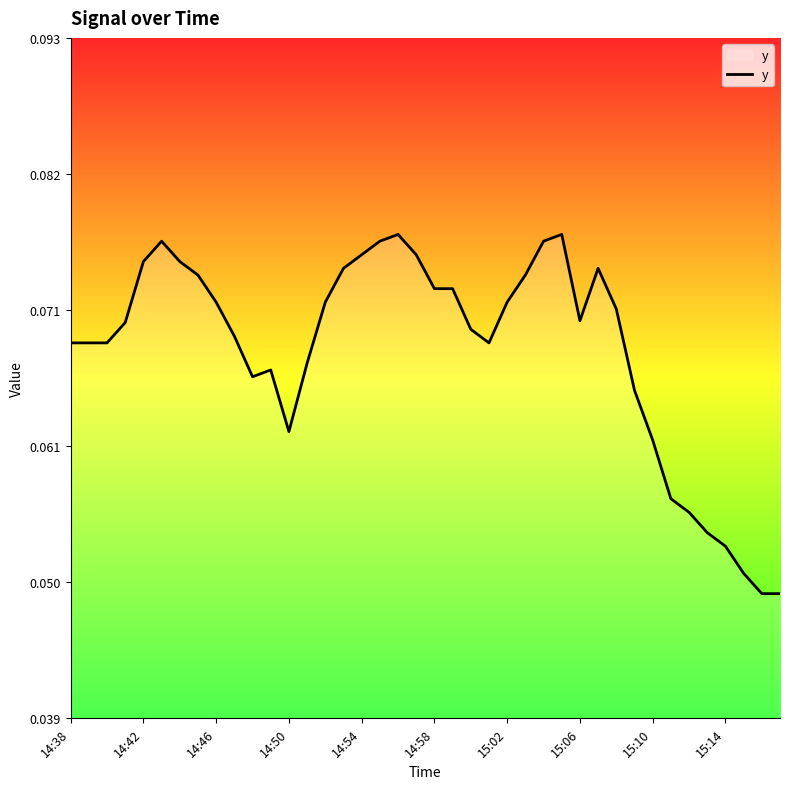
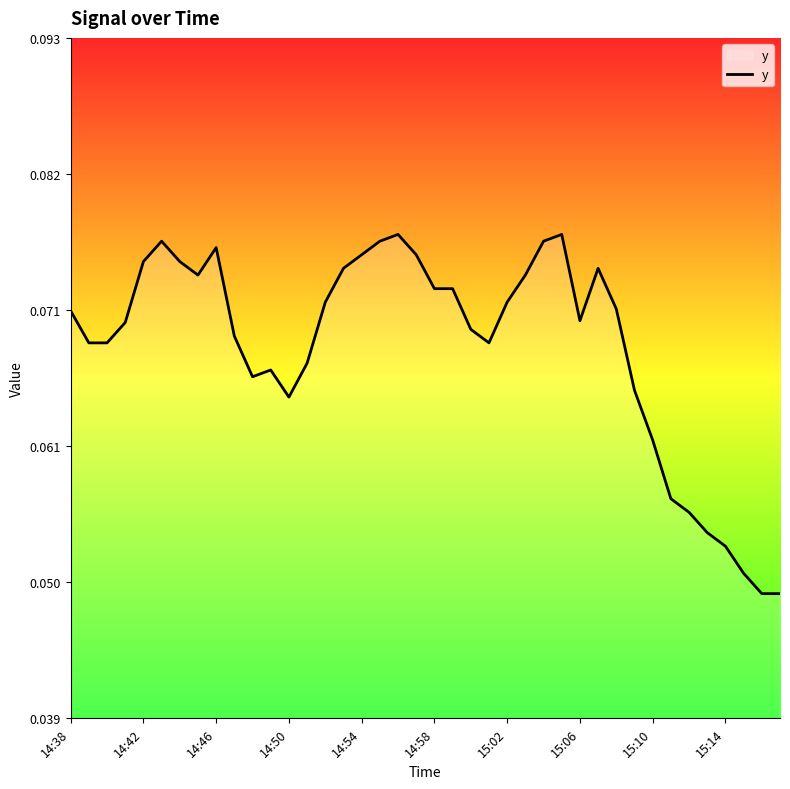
14:38: 0.0687 -> 0.0712
14:46: 0.0718 -> 0.0761
14:50: 0.0617 -> 0.0644
